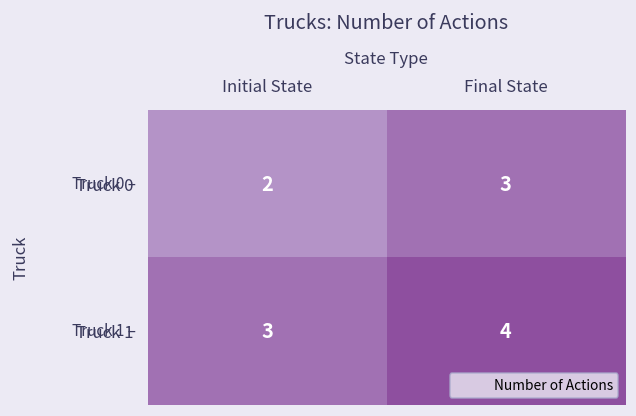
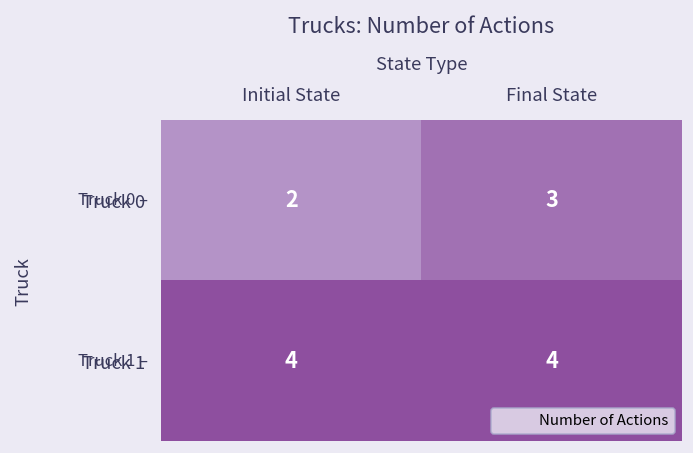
Truck 1, Initial State: 3 -> 4
